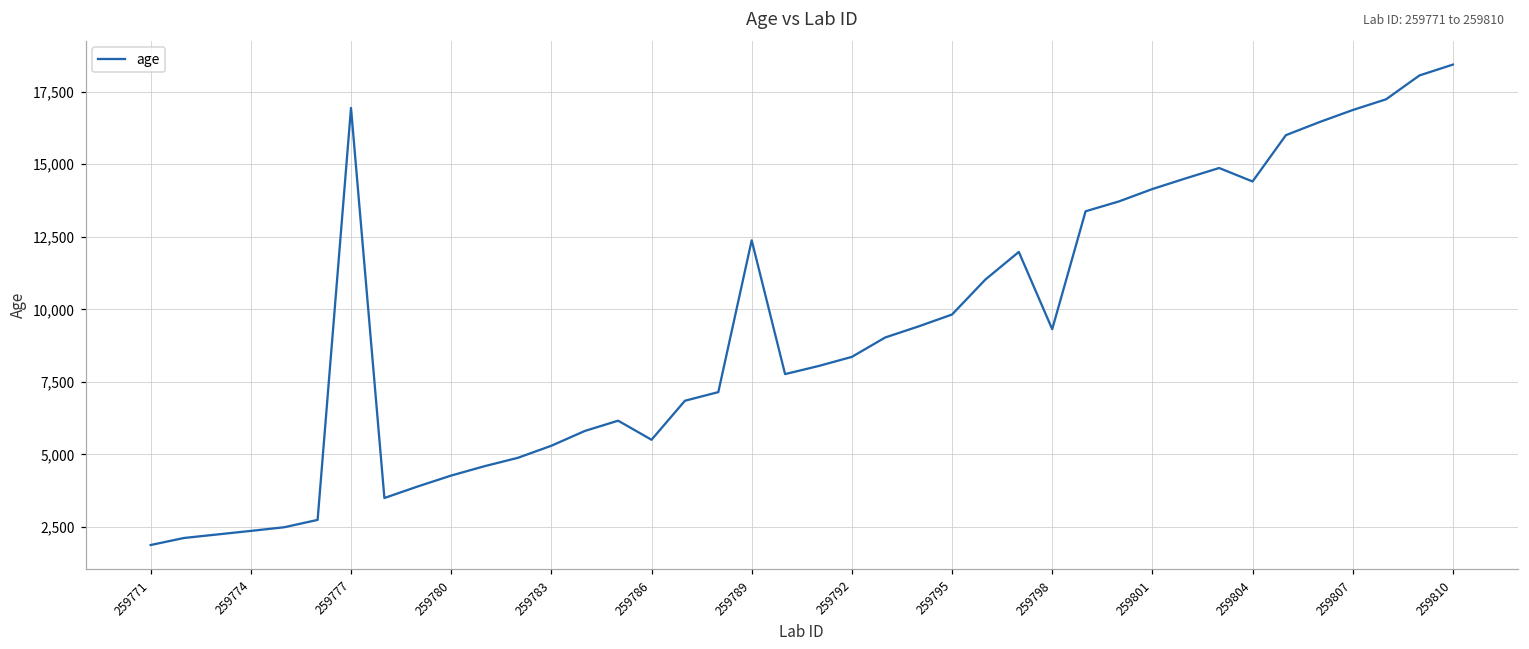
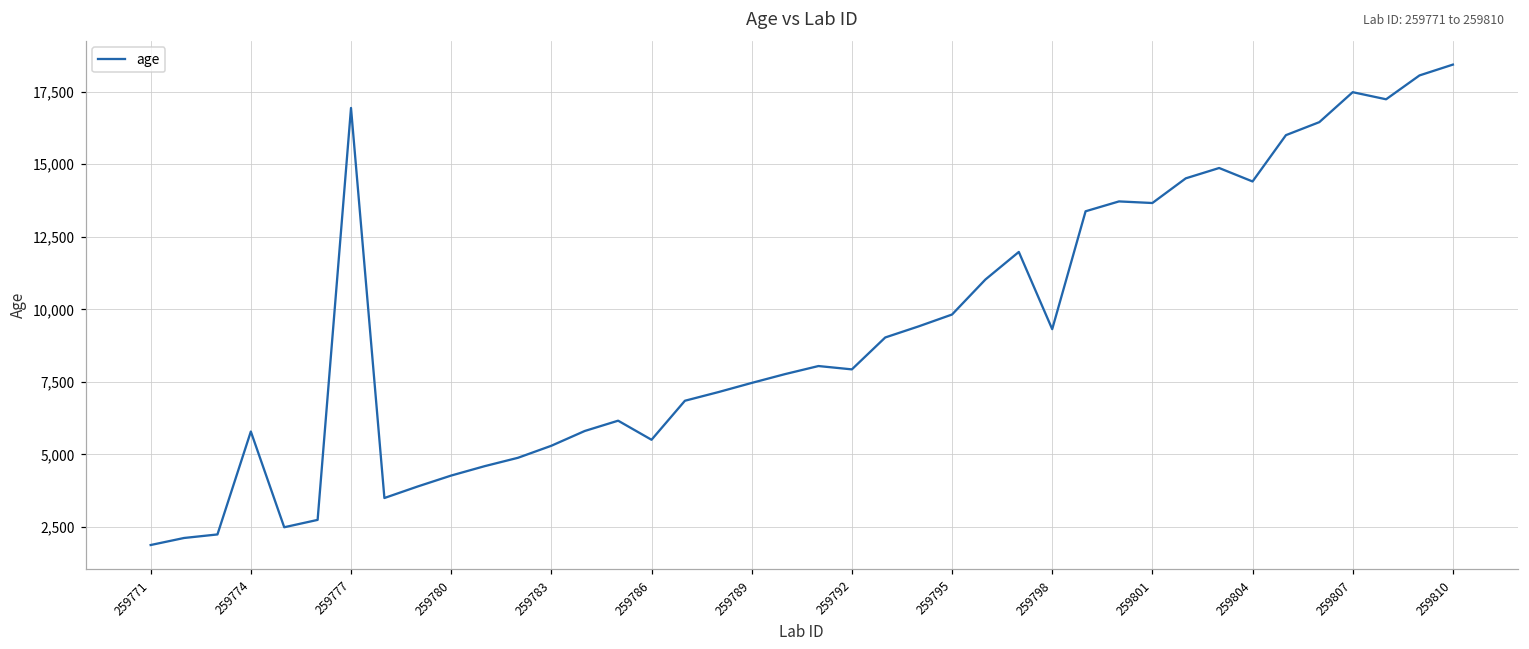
259774: 2,400 -> 5,800
259789: 12,400 -> 7,500
259792: 8,400 -> 7,900
259801: 14,100 -> 13,700
259807: 16,900 -> 17,500
